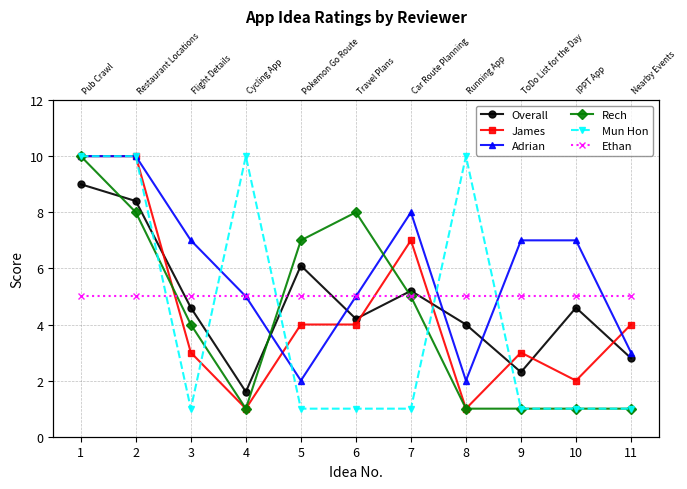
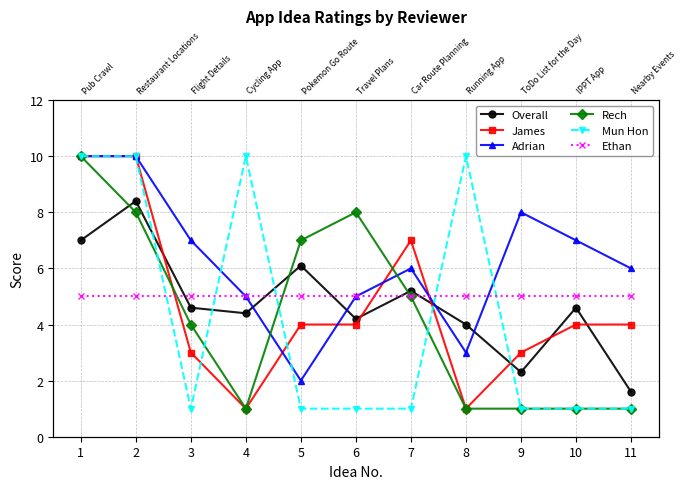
Overall, 1: 9 -> 7
Overall, 4: 1.6 -> 4.4
Adrian, 7: 8 -> 6
Adrian, 8: 2 -> 3
Adrian, 9: 7 -> 8
James, 10: 2 -> 4
Overall, 11: 2.8 -> 1.6
Adrian, 11: 3 -> 6
